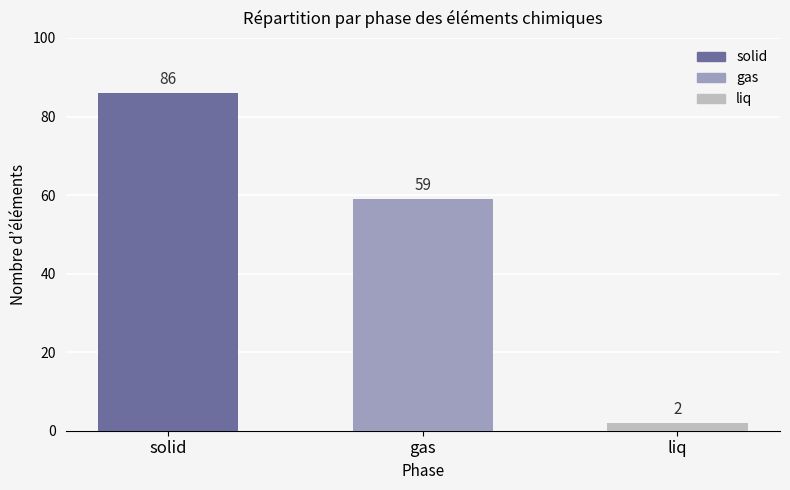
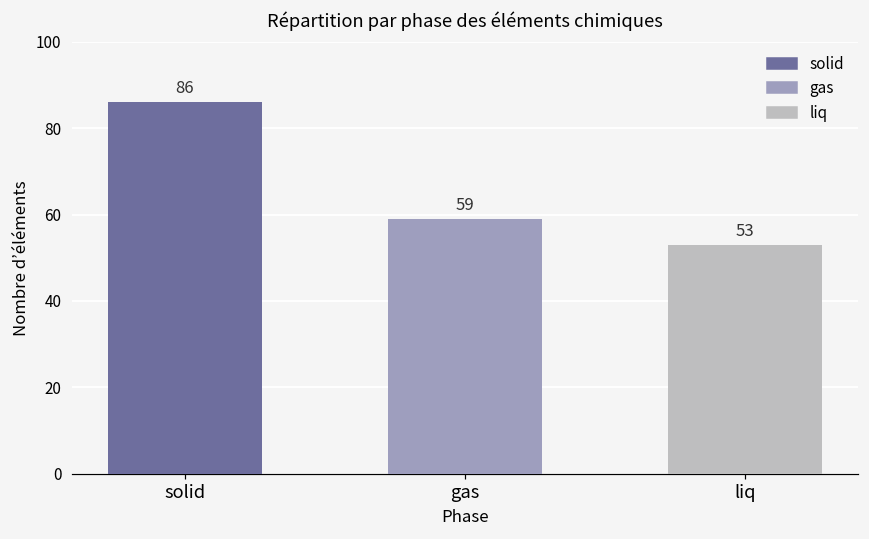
liq: 2 -> 53
